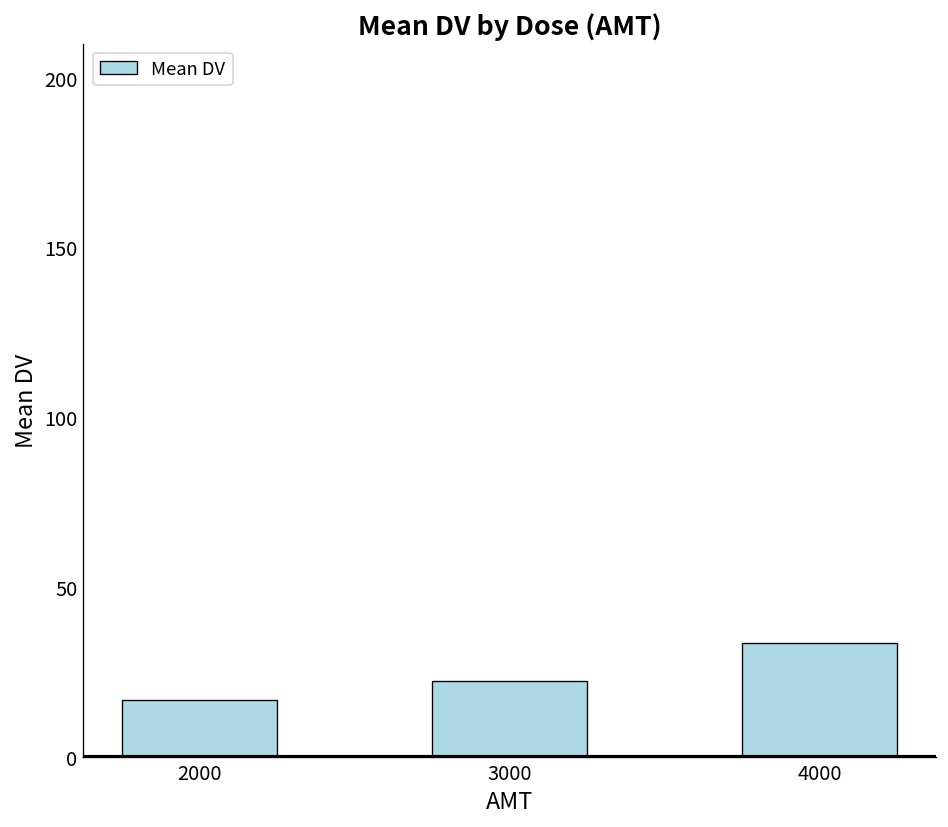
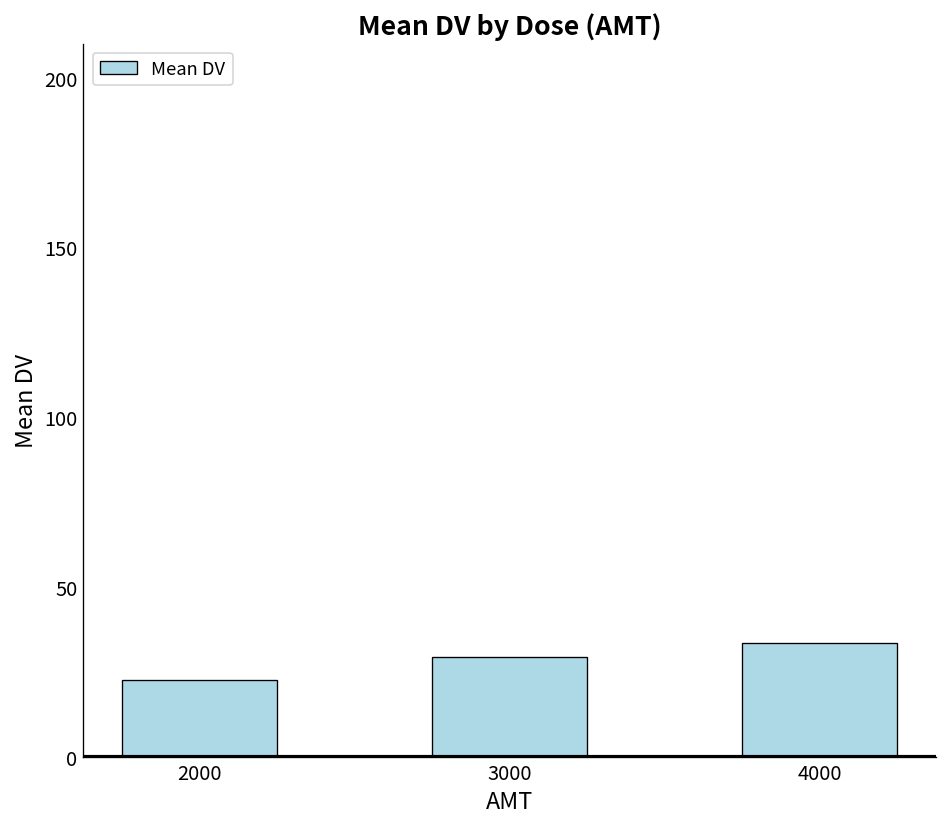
2000: 17 -> 23
3000: 22 -> 30
